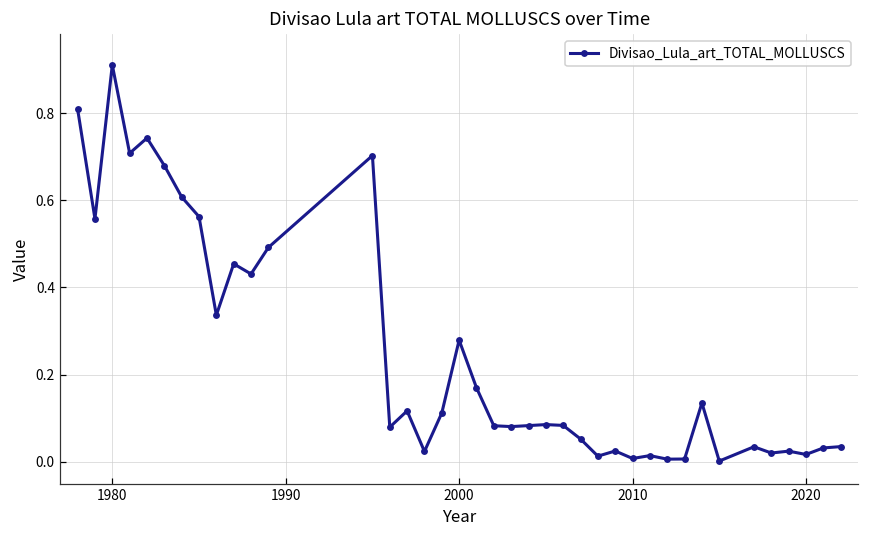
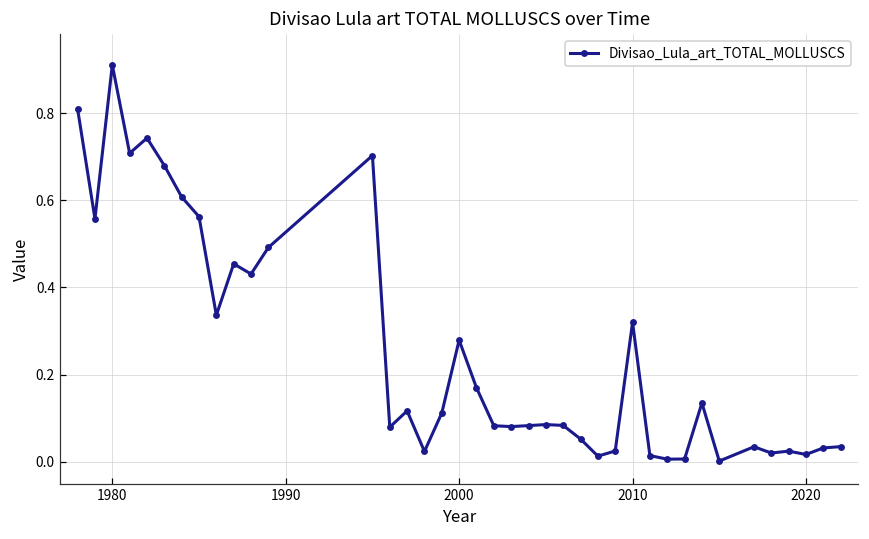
2010: 0.01 -> 0.32
